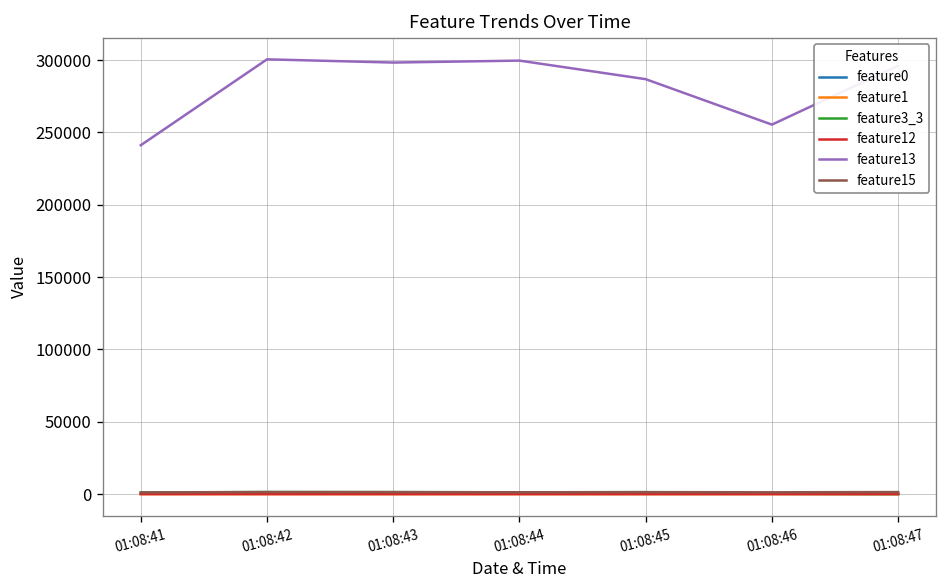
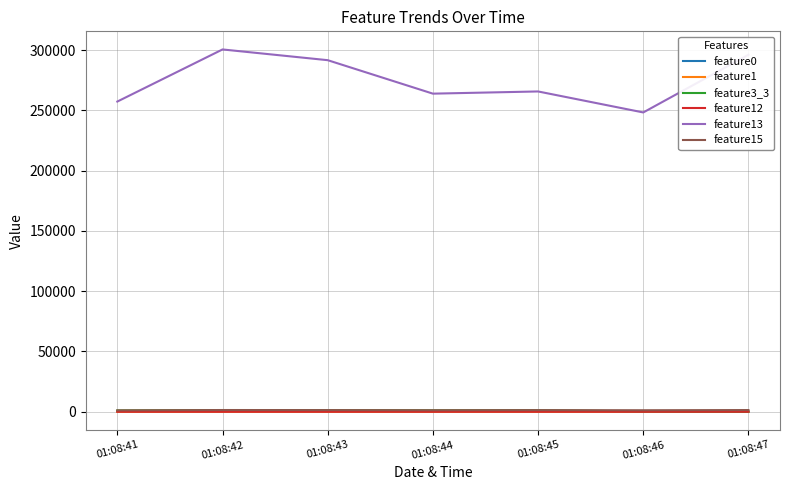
feature13, 01:08:41: 241000 -> 257000
feature13, 01:08:43: 298000 -> 292000
feature13, 01:08:44: 300000 -> 264000
feature13, 01:08:45: 287000 -> 266000
feature13, 01:08:46: 255000 -> 248000
